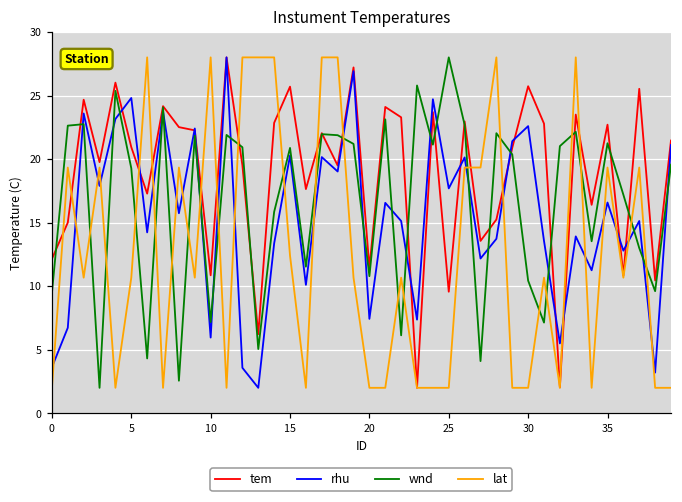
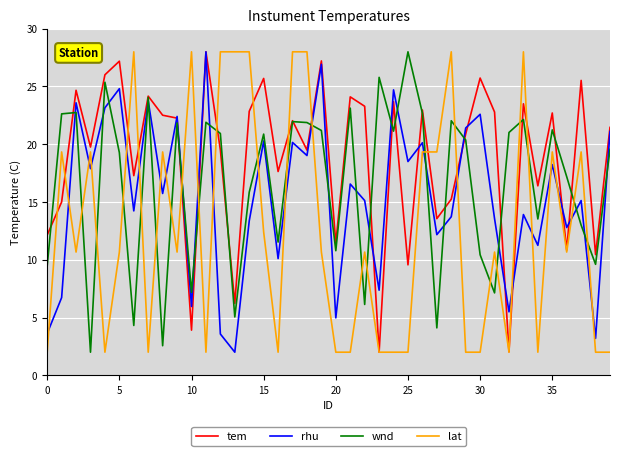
tem, 5: 20.9 -> 27.2
tem, 10: 10.9 -> 3.9
rhu, 20: 7.4 -> 5.0
rhu, 25: 17.7 -> 18.5
rhu, 35: 16.6 -> 18.2
